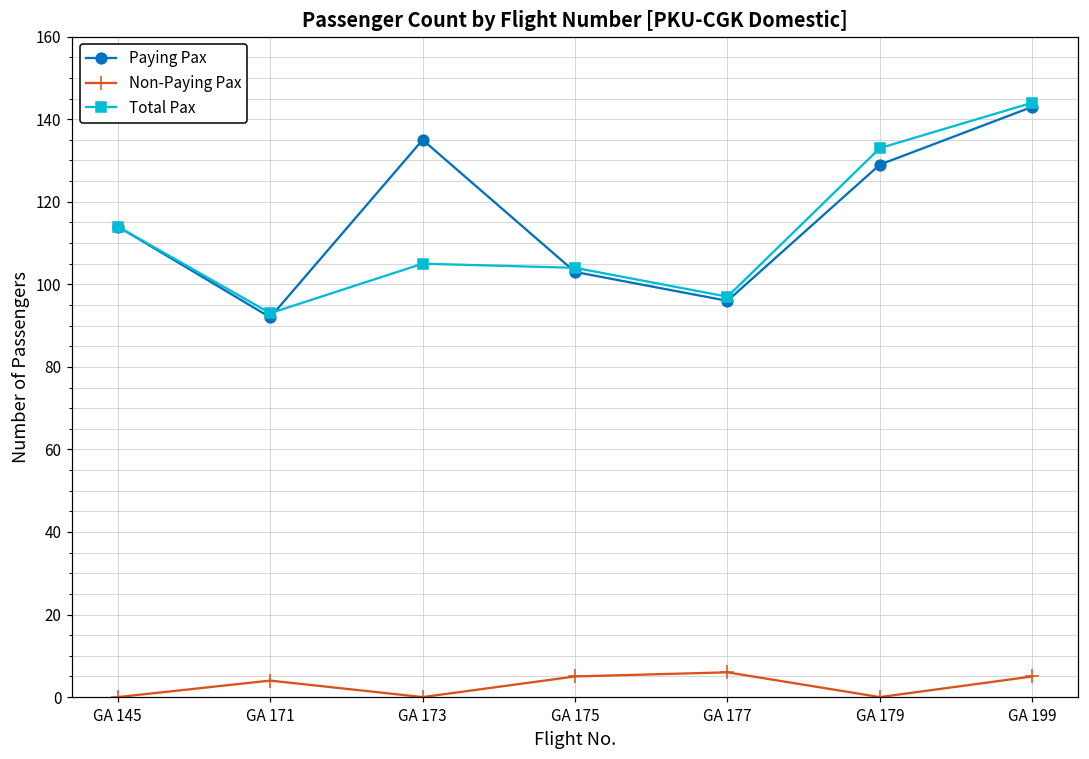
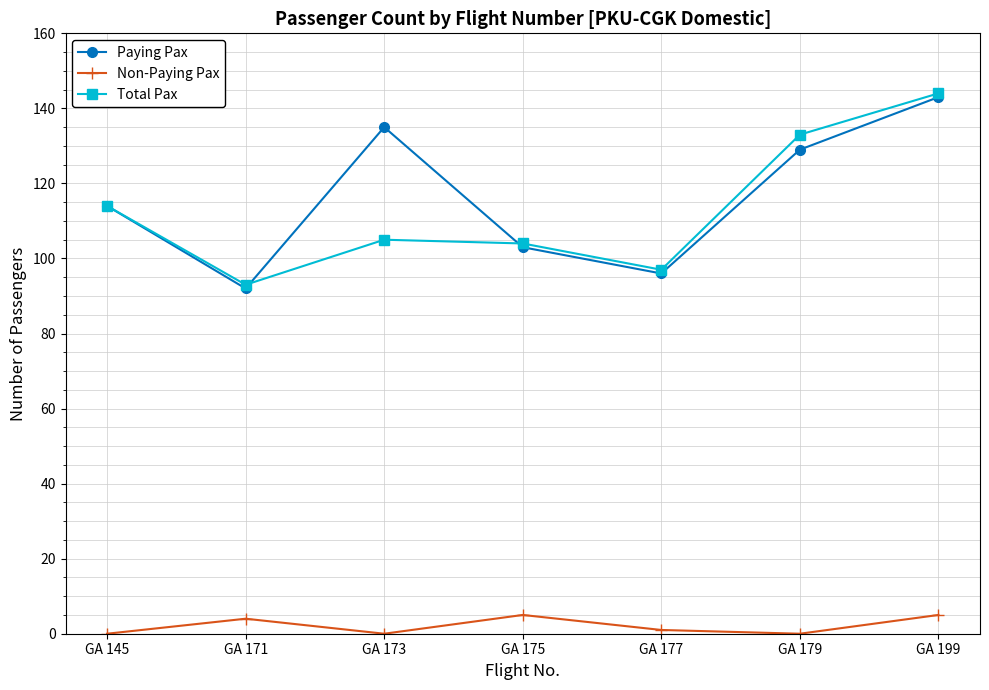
Non-Paying Pax, GA 177: 6 -> 1
